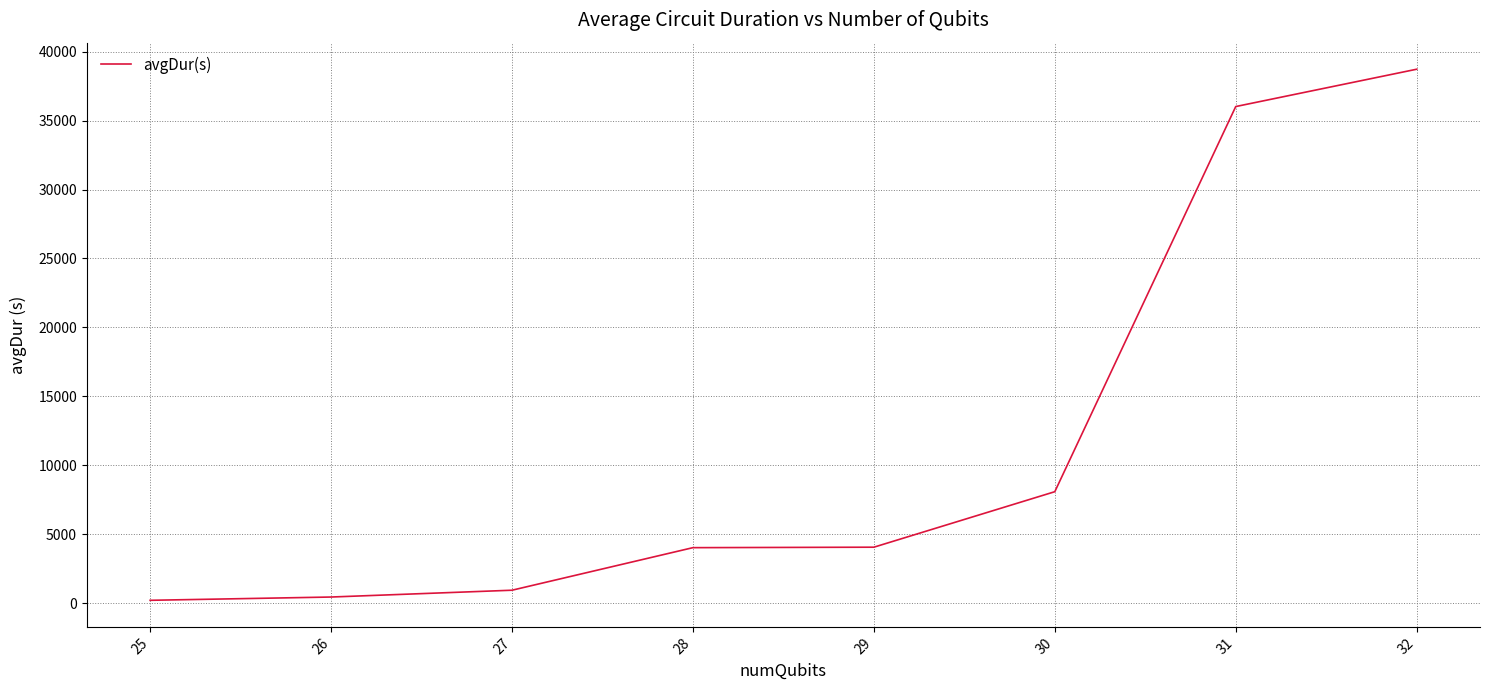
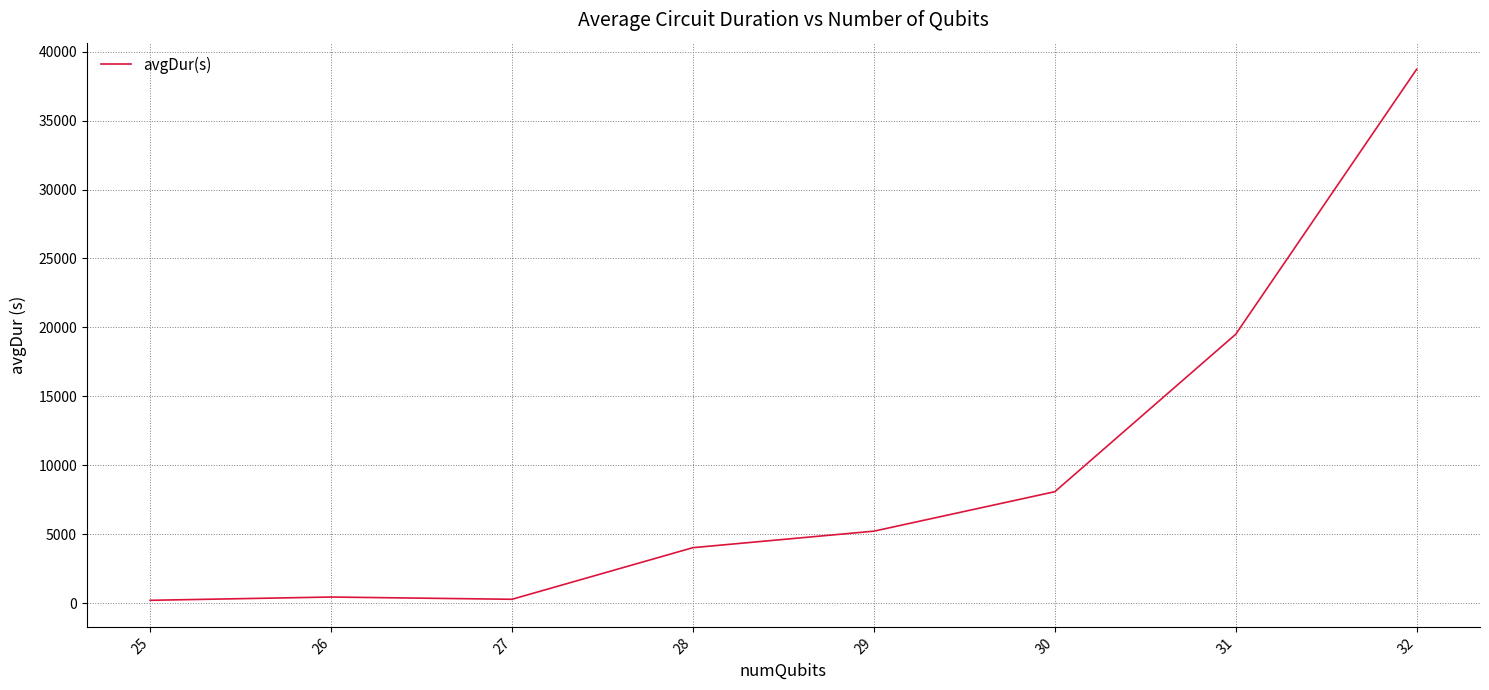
27: 1000 -> 300
29: 4100 -> 5200
31: 36000 -> 19500
